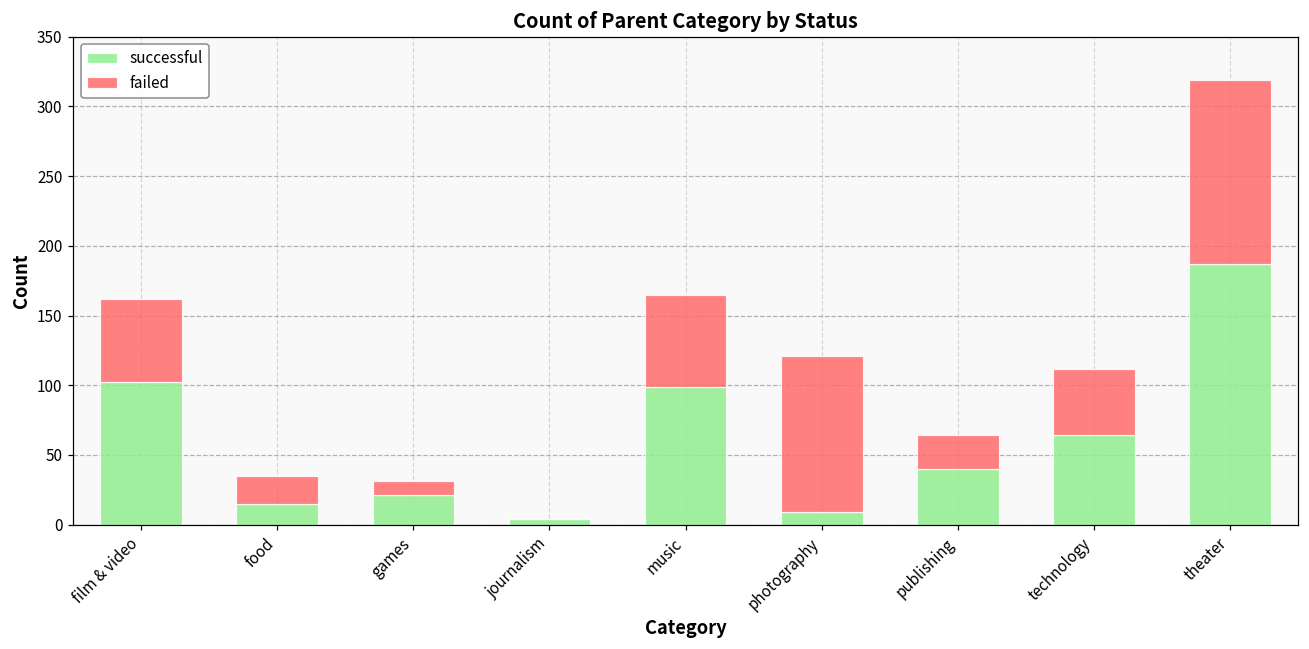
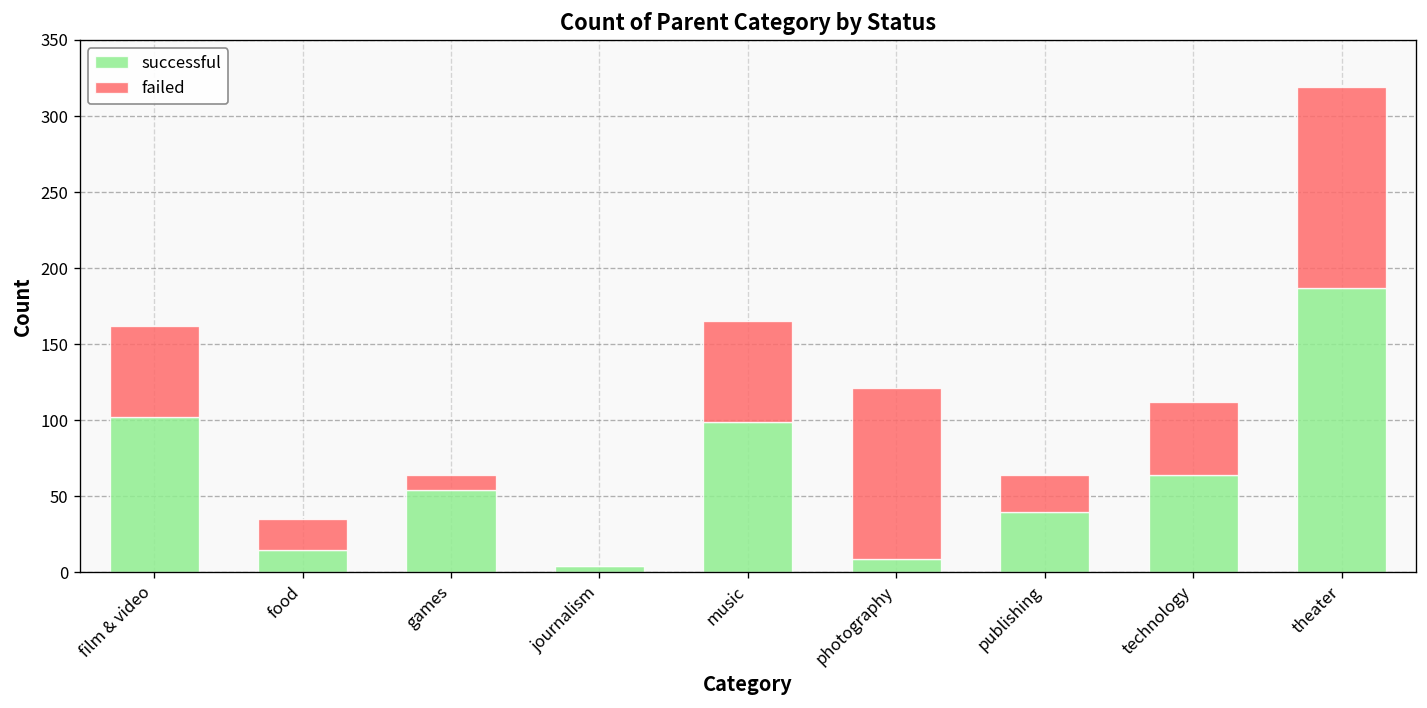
successful, games: 21 -> 54
